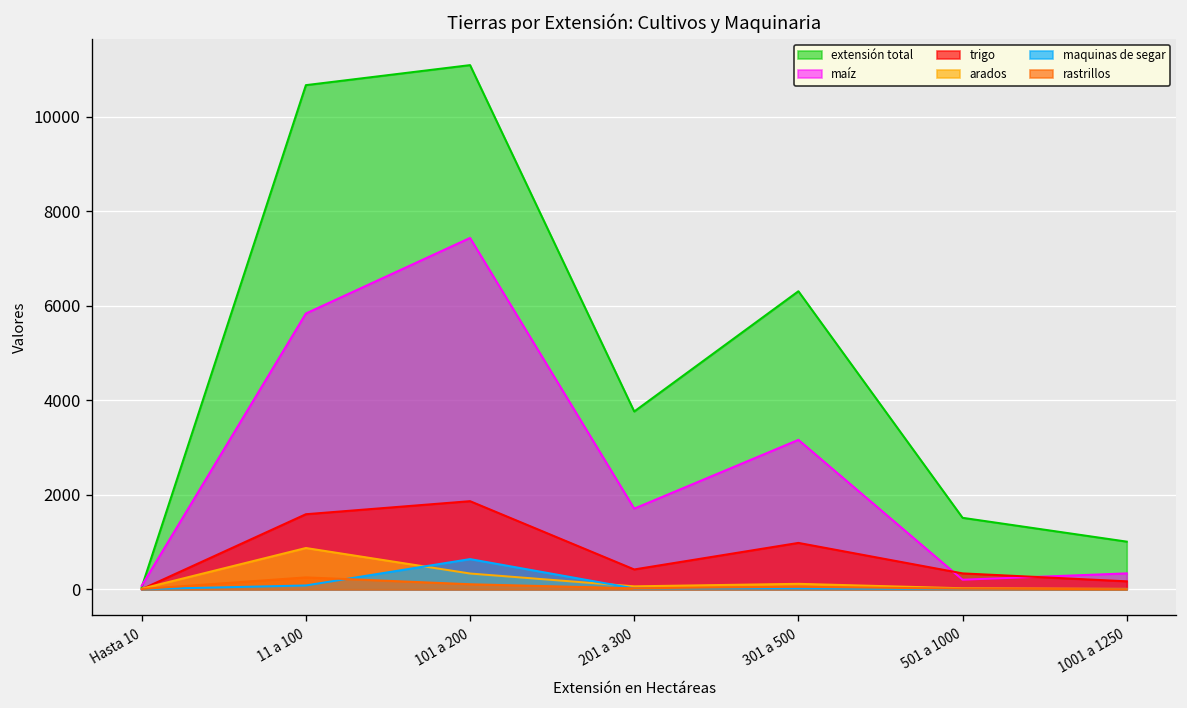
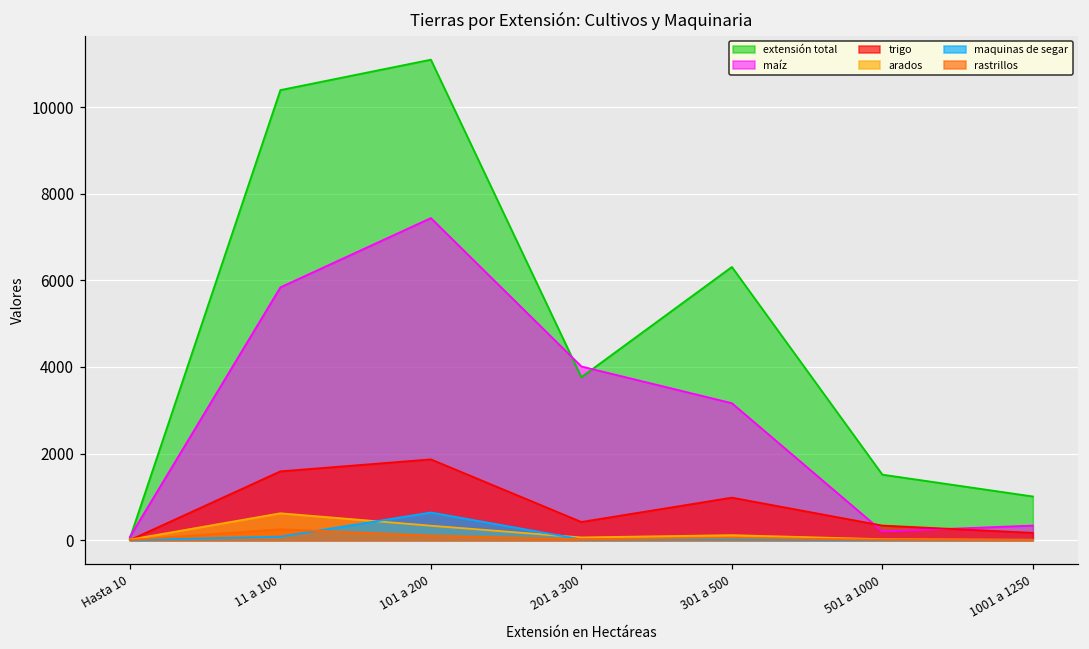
extensión total, 11 a 100: 10700 -> 10400
arados, 11 a 100: 900 -> 600
maíz, 201 a 300: 1700 -> 4000
